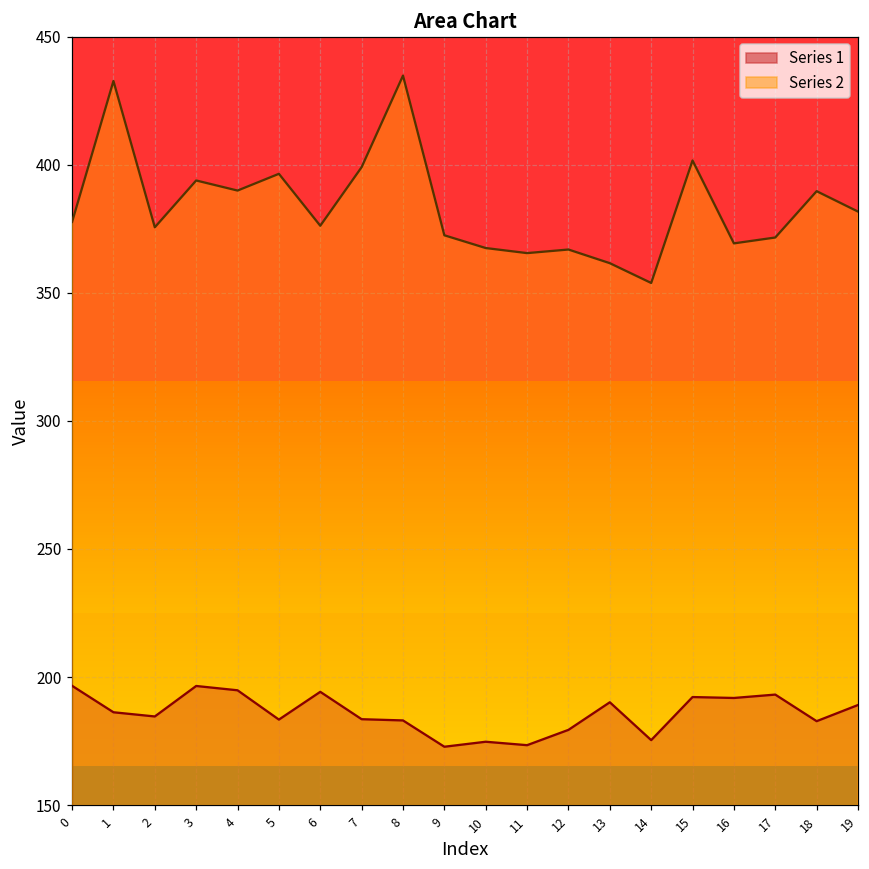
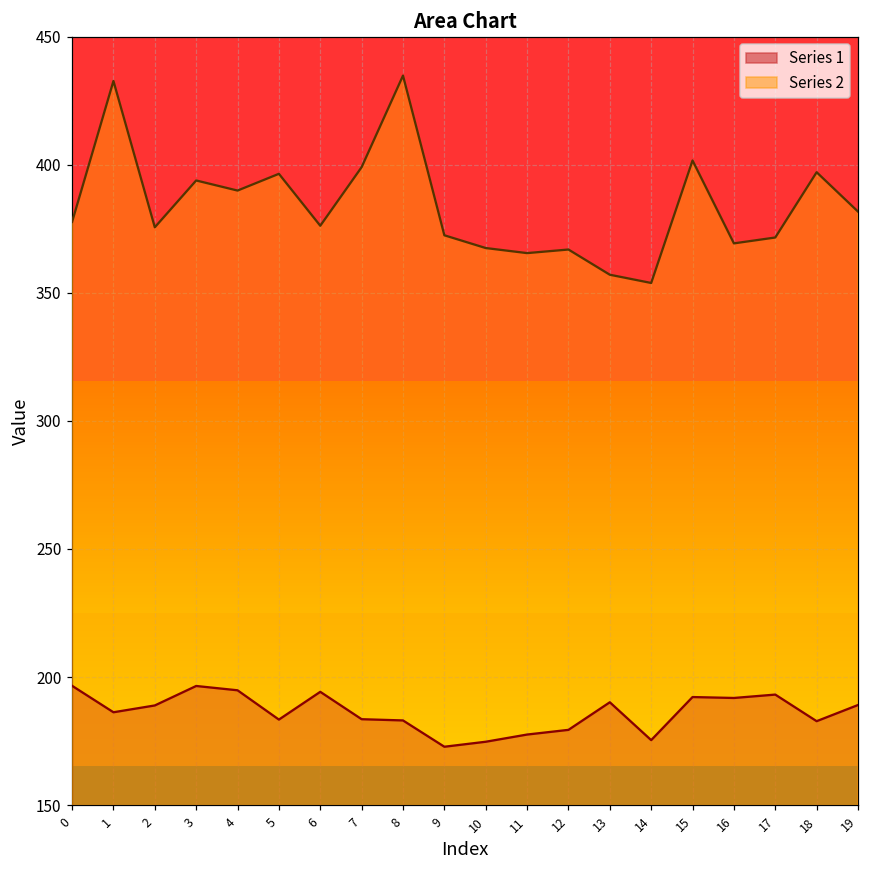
Series 1, 2: 185 -> 189
Series 1, 11: 173 -> 178
Series 2, 13: 362 -> 357
Series 2, 18: 390 -> 397
